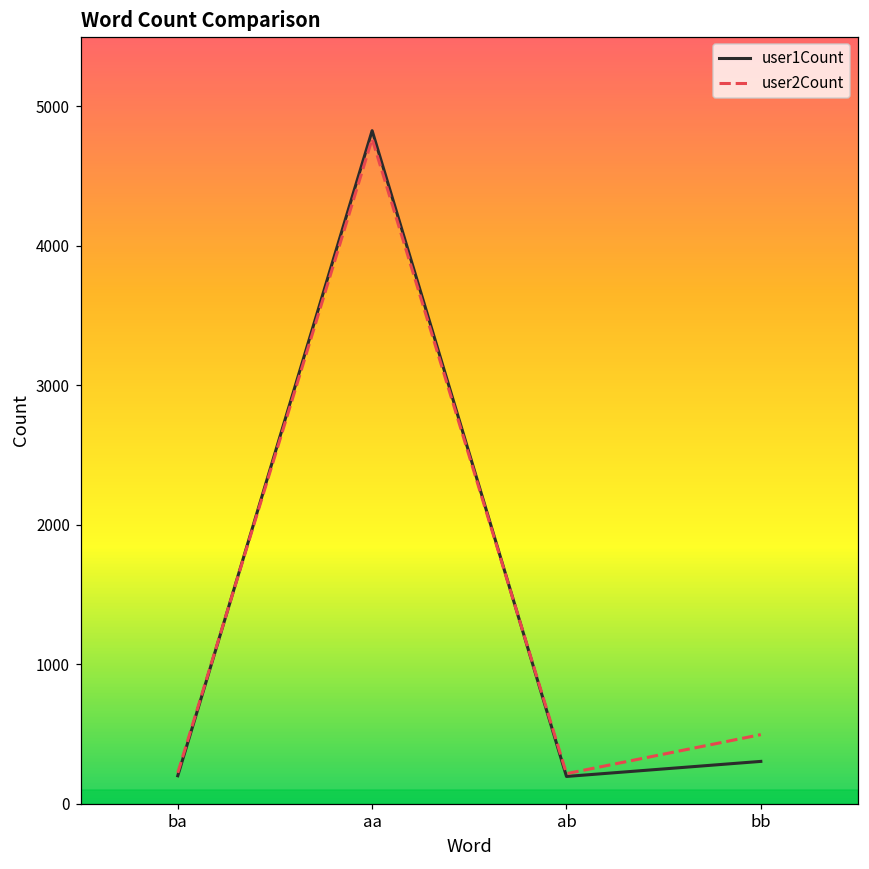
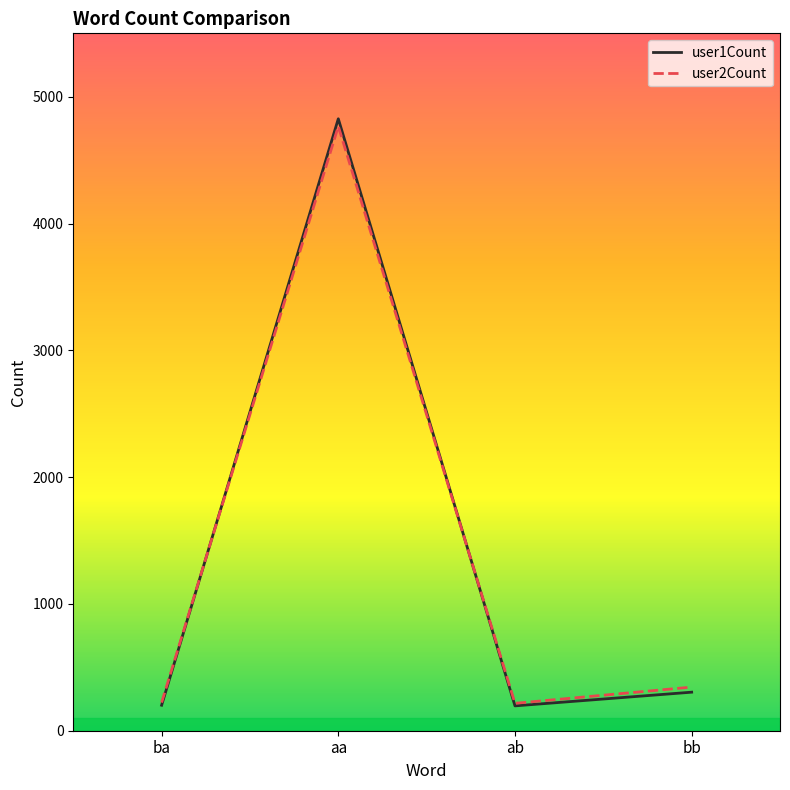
user2Count, bb: 500 -> 340
